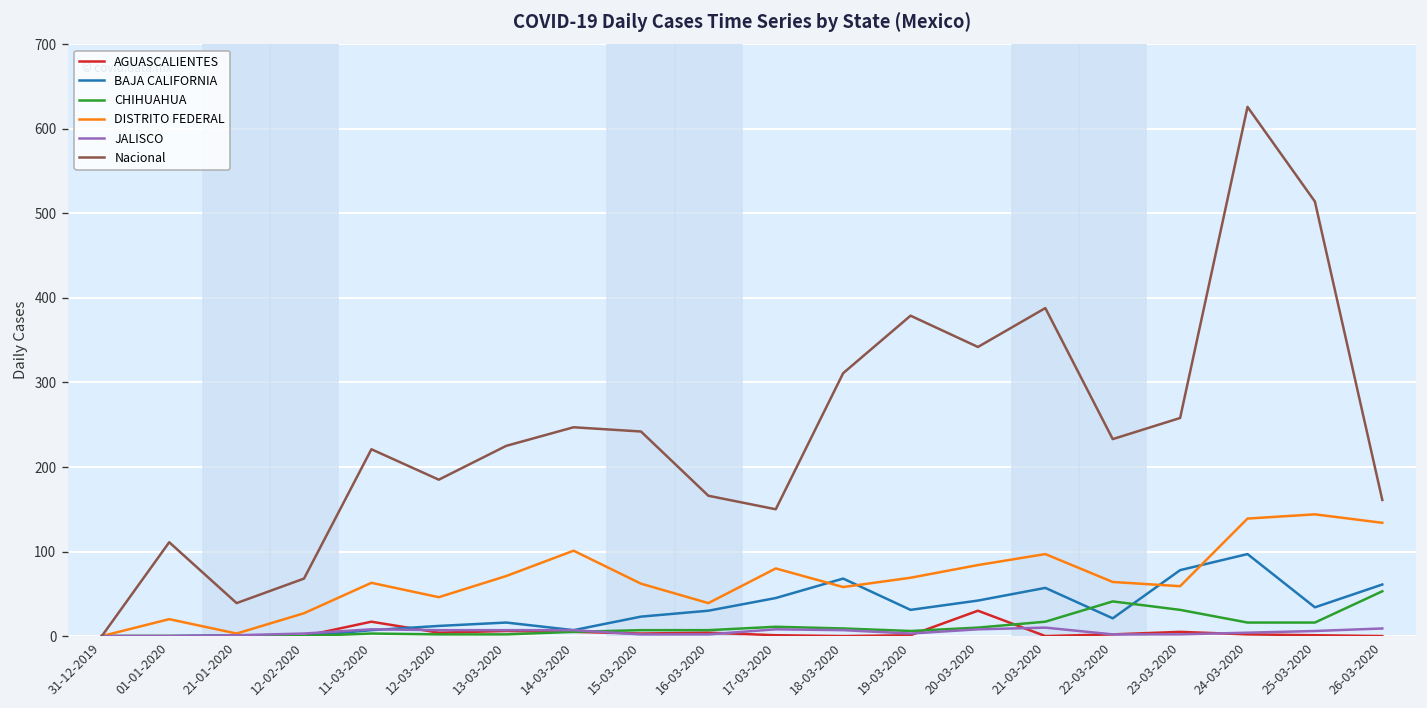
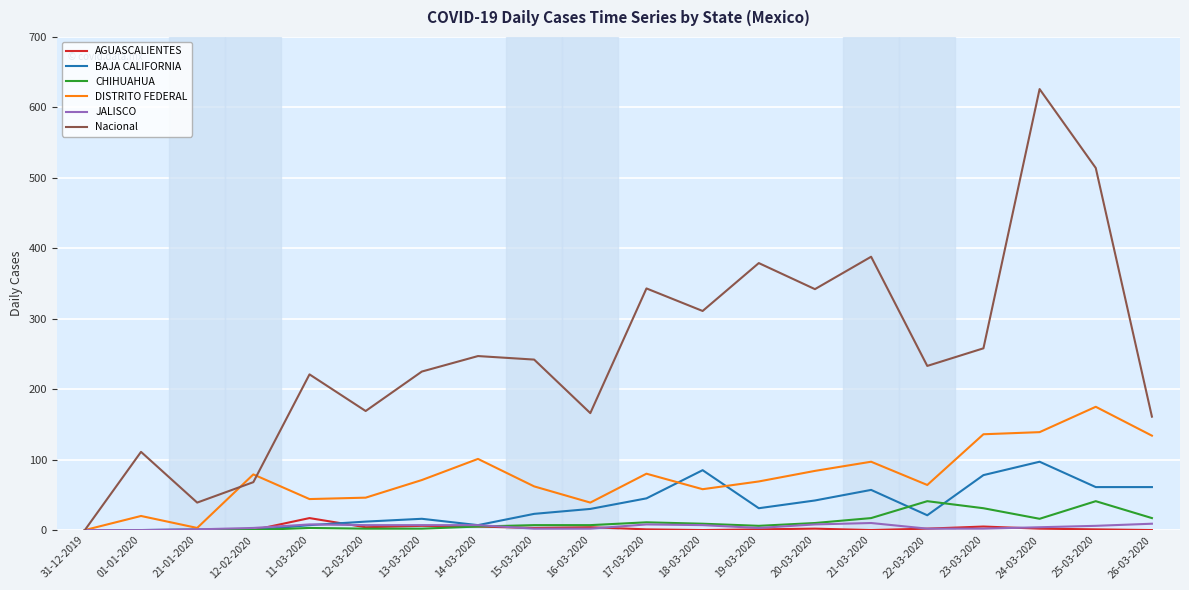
DISTRITO FEDERAL, 12-02-2020: 30 -> 80
DISTRITO FEDERAL, 11-03-2020: 60 -> 40
Nacional, 12-03-2020: 190 -> 170
Nacional, 17-03-2020: 150 -> 340
BAJA CALIFORNIA, 18-03-2020: 70 -> 90
AGUASCALIENTES, 20-03-2020: 30 -> 0
DISTRITO FEDERAL, 23-03-2020: 60 -> 140
BAJA CALIFORNIA, 25-03-2020: 30 -> 60
CHIHUAHUA, 25-03-2020: 20 -> 40
DISTRITO FEDERAL, 25-03-2020: 140 -> 180
CHIHUAHUA, 26-03-2020: 50 -> 20
